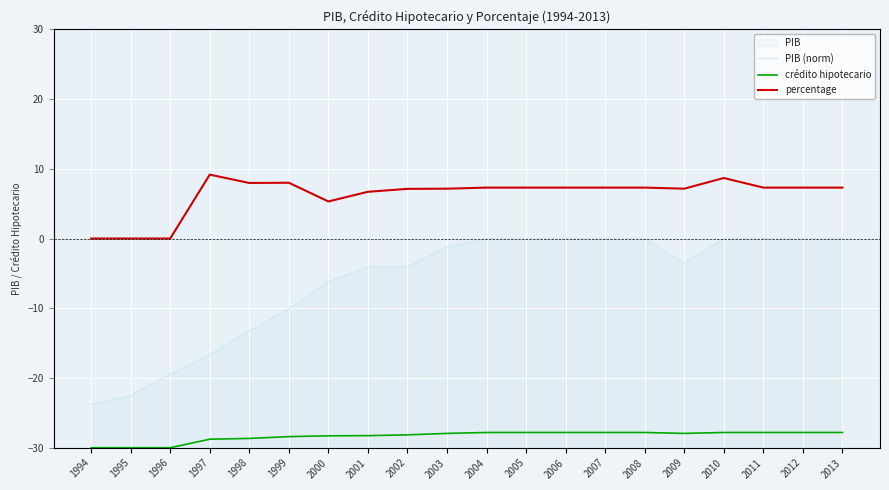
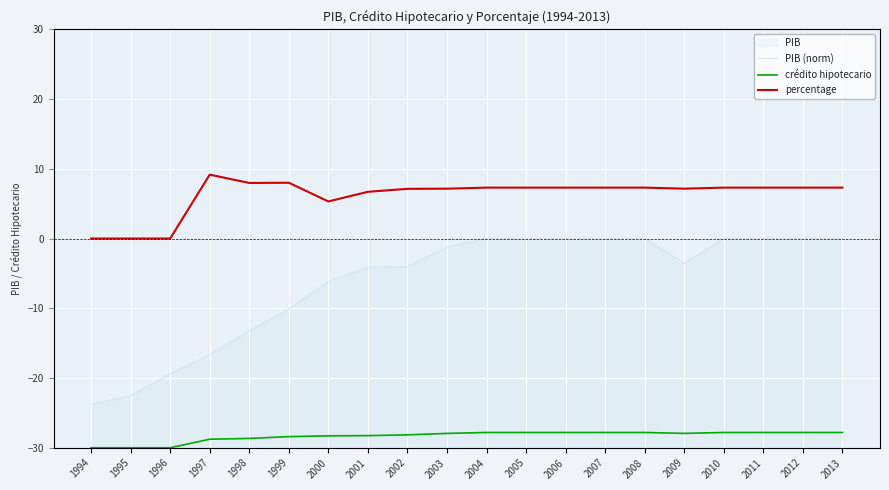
percentage, 2010: 9 -> 7
